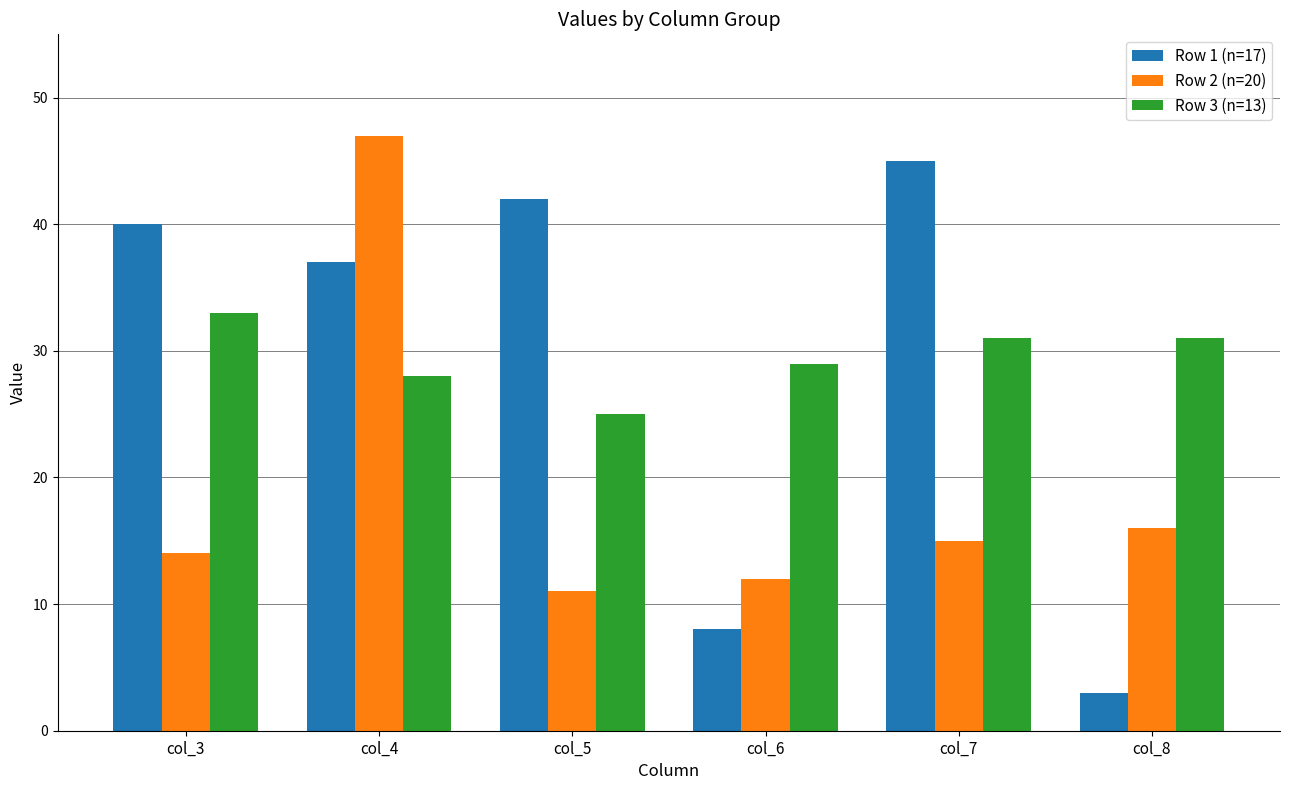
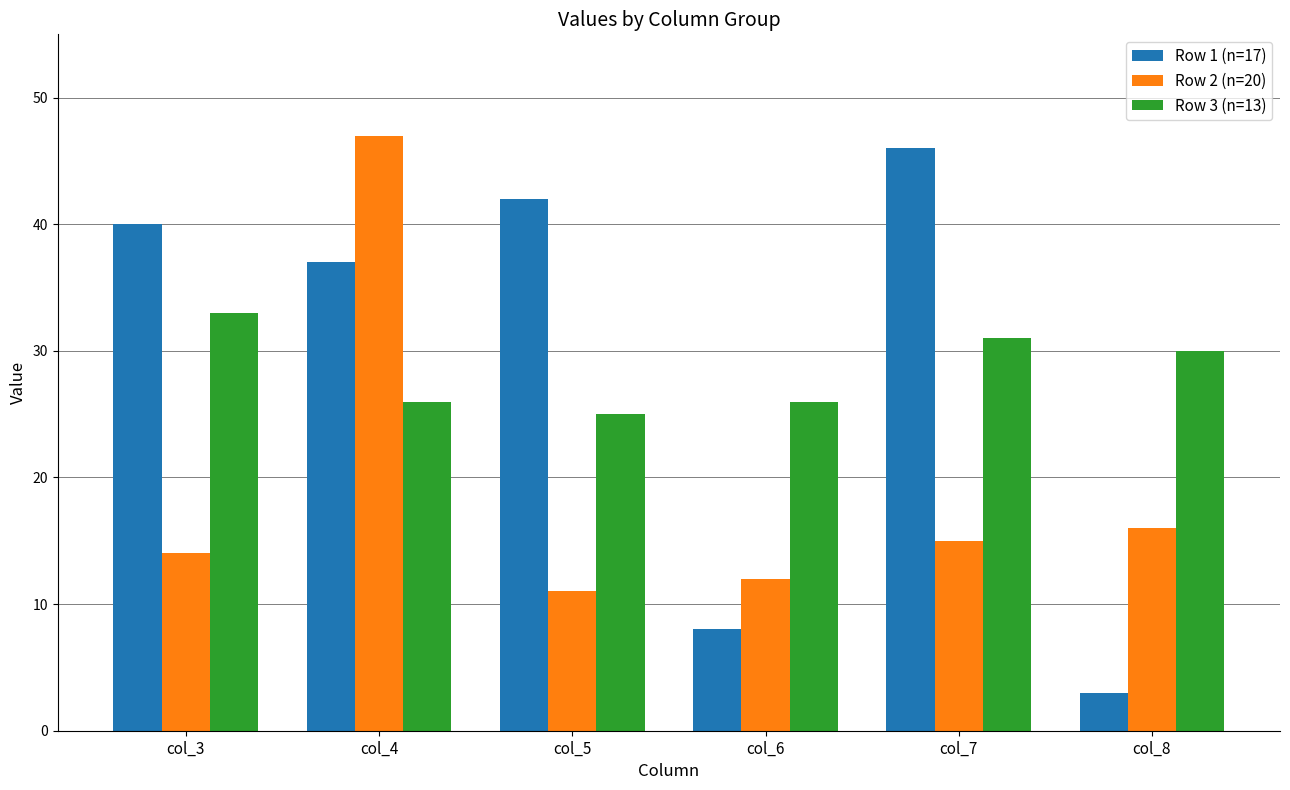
Row 3 (n=13), col_4: 28 -> 26
Row 3 (n=13), col_6: 29 -> 26
Row 1 (n=17), col_7: 45 -> 46
Row 3 (n=13), col_8: 31 -> 30
